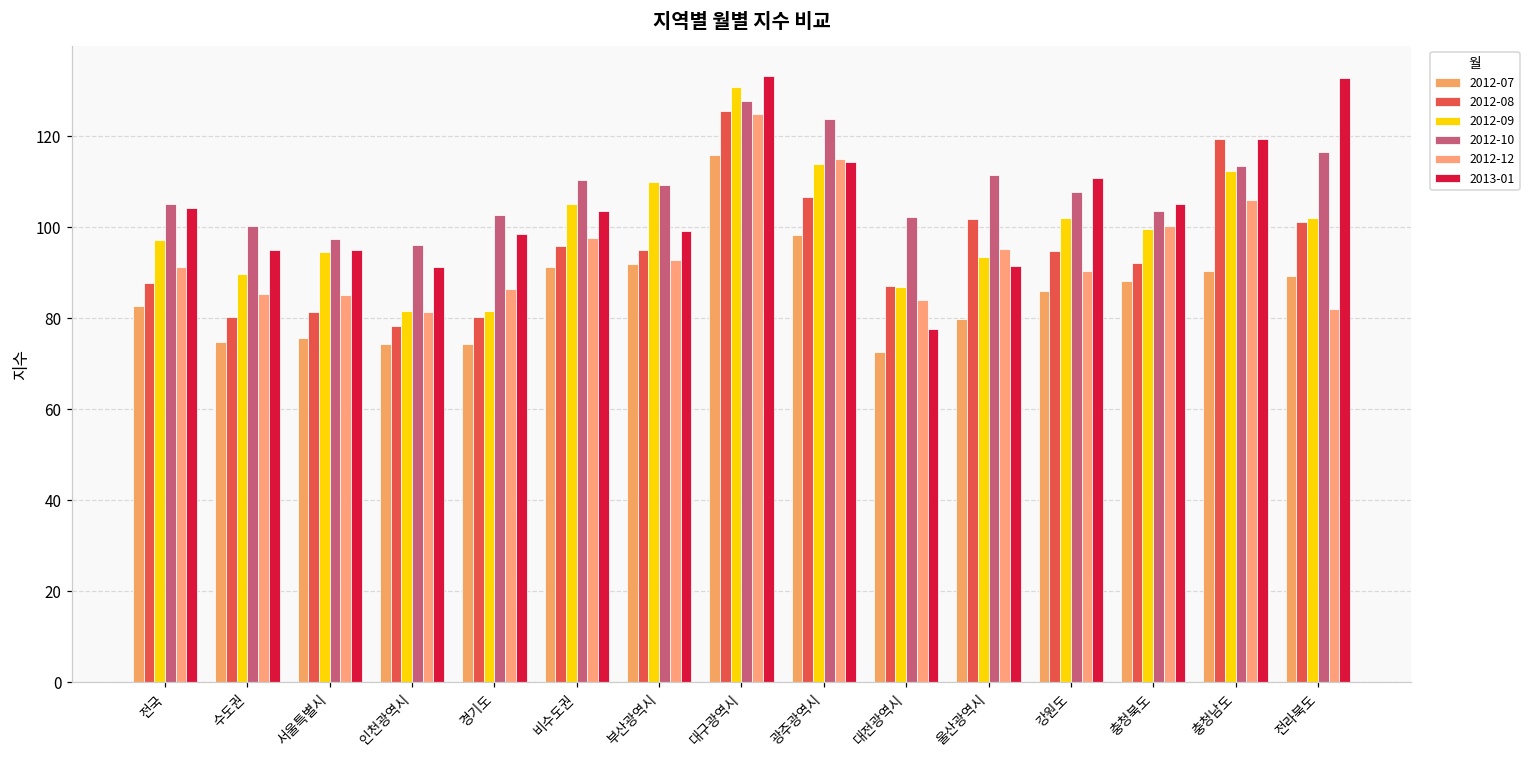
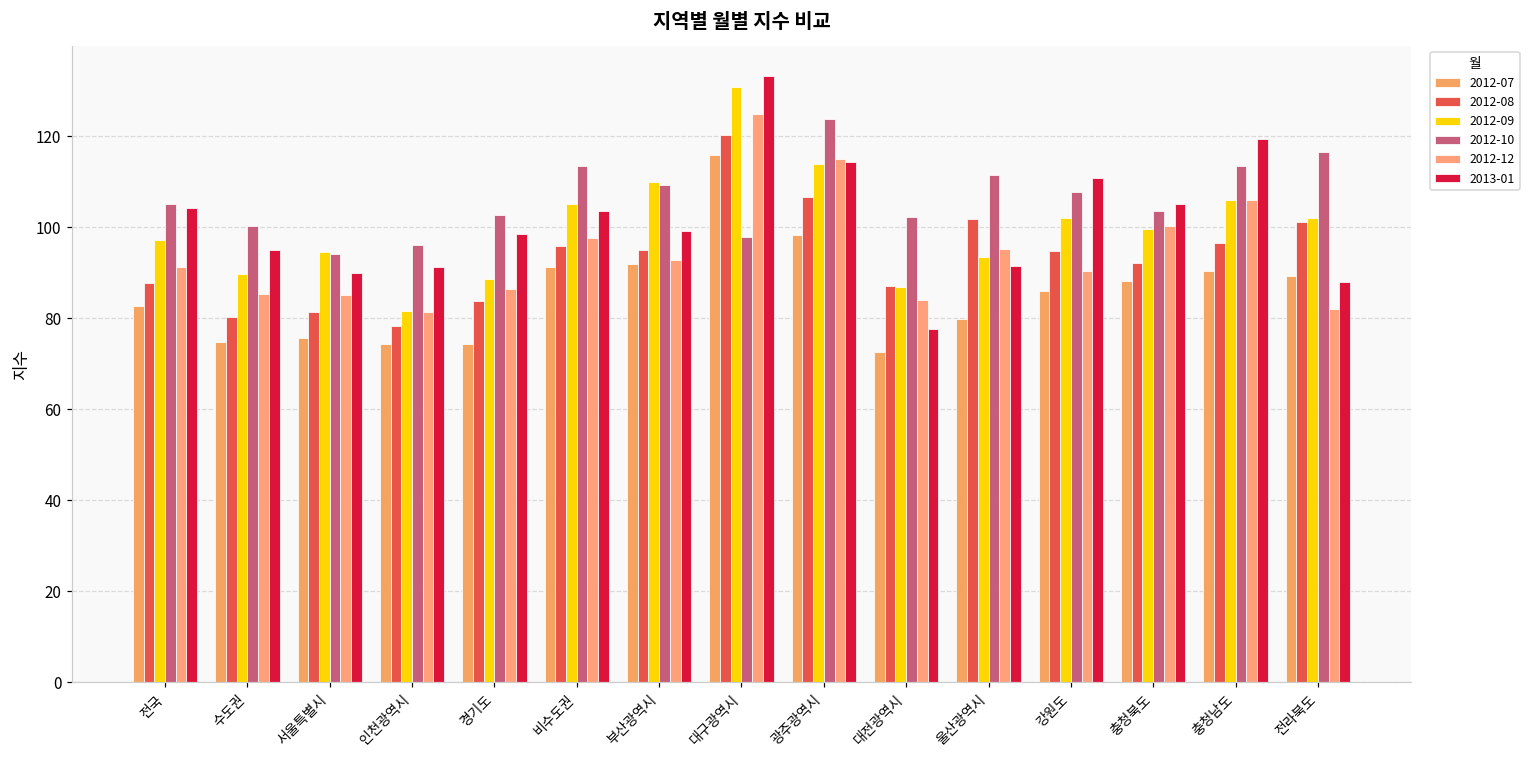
2012-10, 서울특별시: 98 -> 94
2013-01, 서울특별시: 95 -> 90
2012-08, 경기도: 80 -> 84
2012-09, 경기도: 82 -> 89
2012-10, 비수도권: 110 -> 113
2012-08, 대구광역시: 126 -> 120
2012-10, 대구광역시: 128 -> 98
2012-08, 충청남도: 120 -> 97
2012-09, 충청남도: 112 -> 106
2013-01, 전라북도: 133 -> 88
